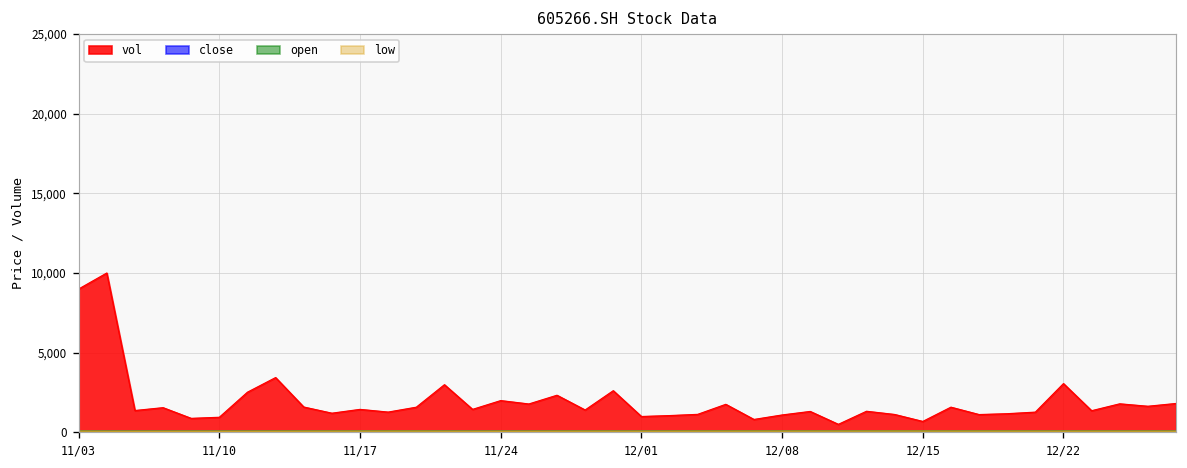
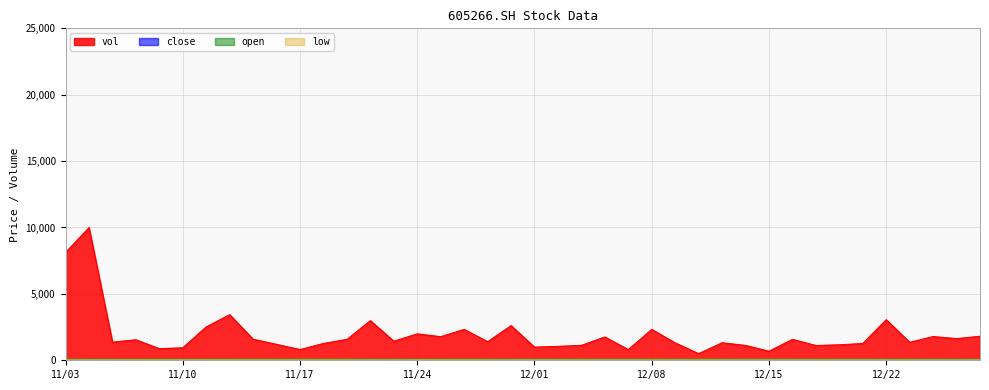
vol, 11/03: 9,000 -> 8,100
vol, 11/17: 1,400 -> 800
vol, 12/08: 1,100 -> 2,300
